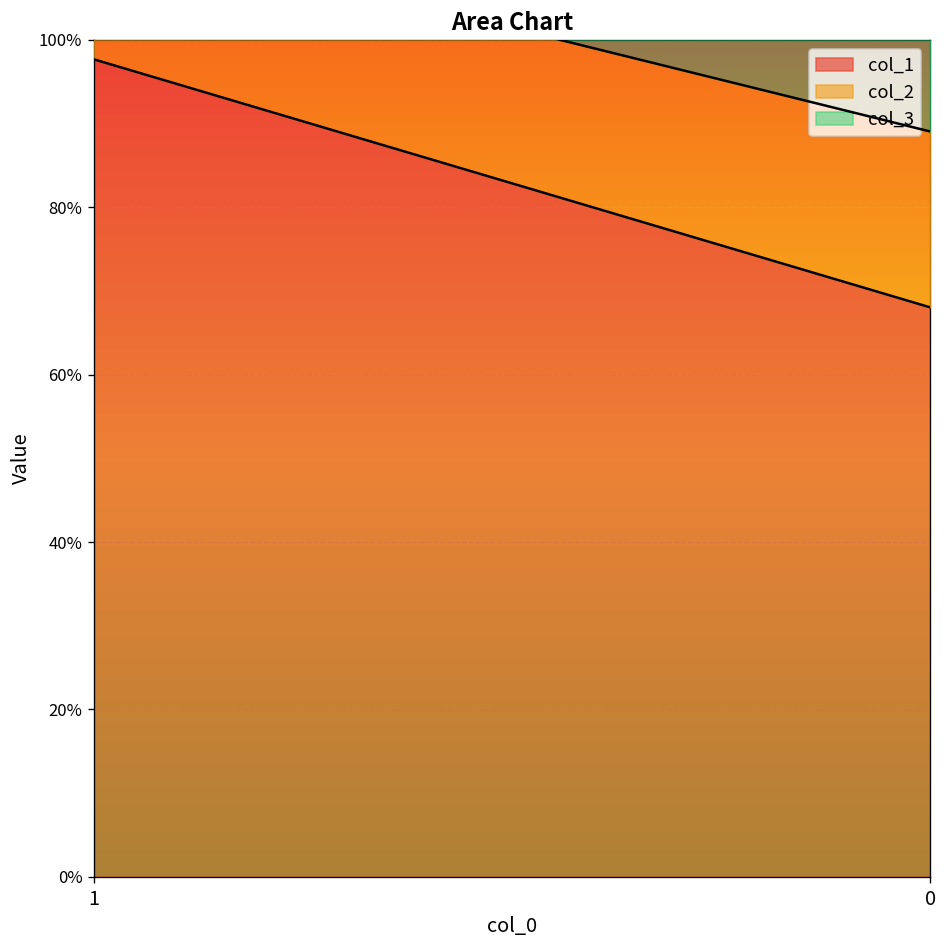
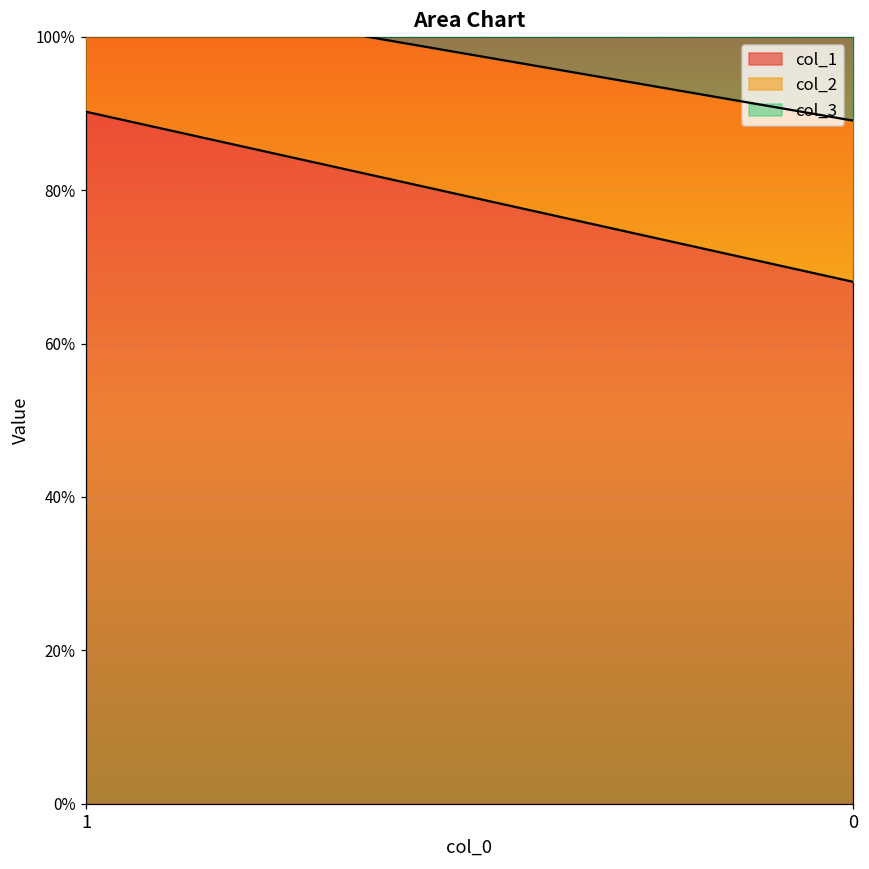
col_1, 1: 98% -> 90%
